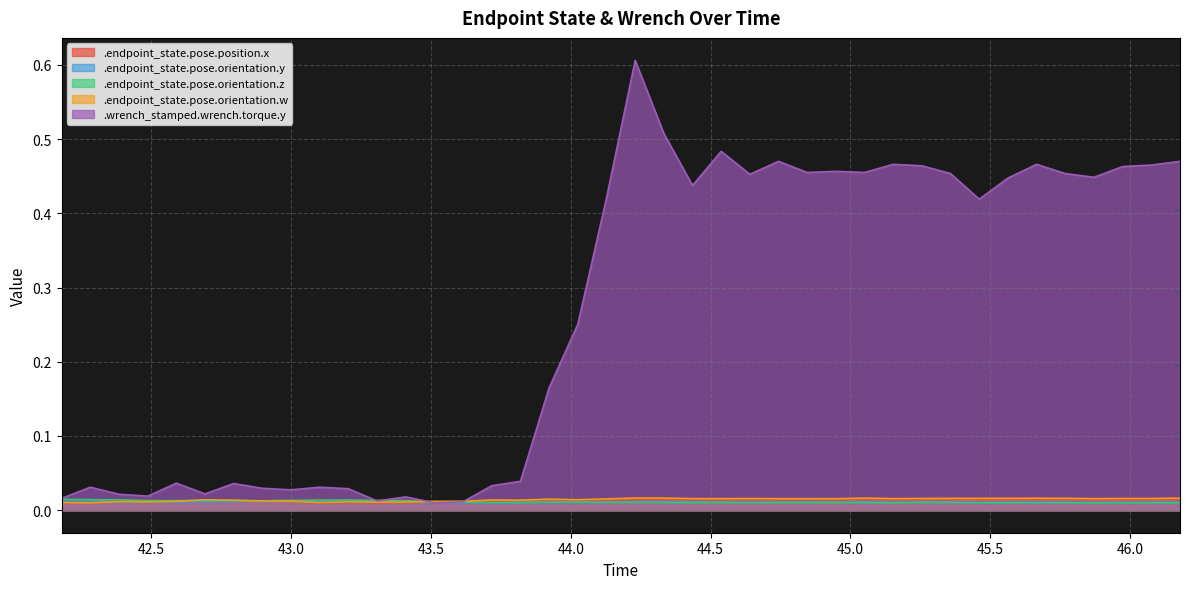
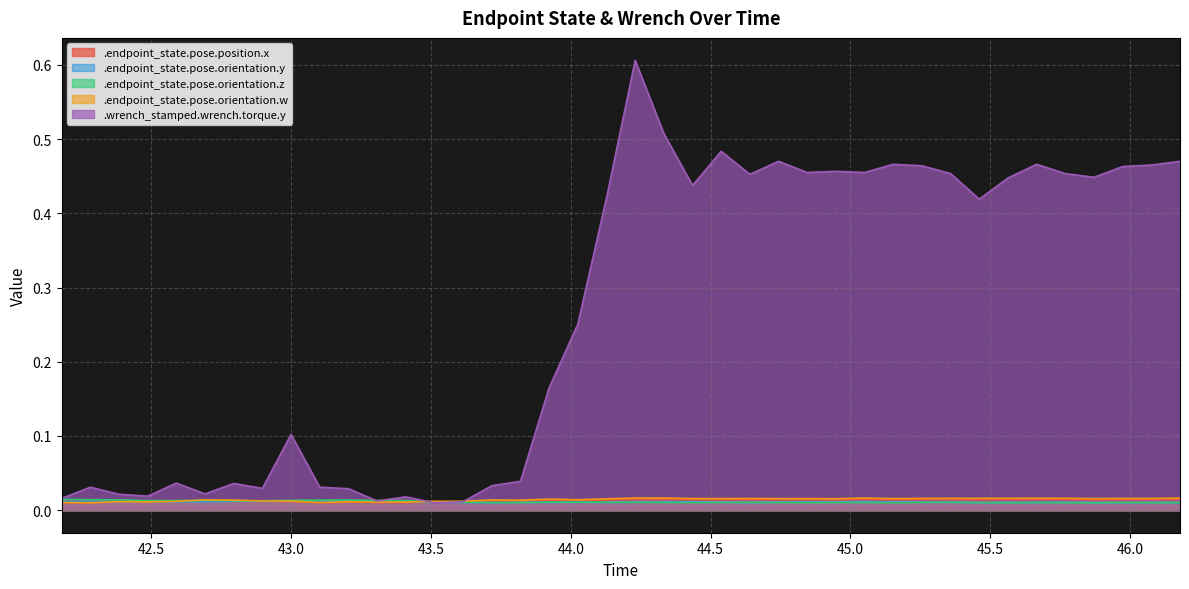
.wrench_stamped.wrench.torque.y, 43.0: 0.03 -> 0.10
